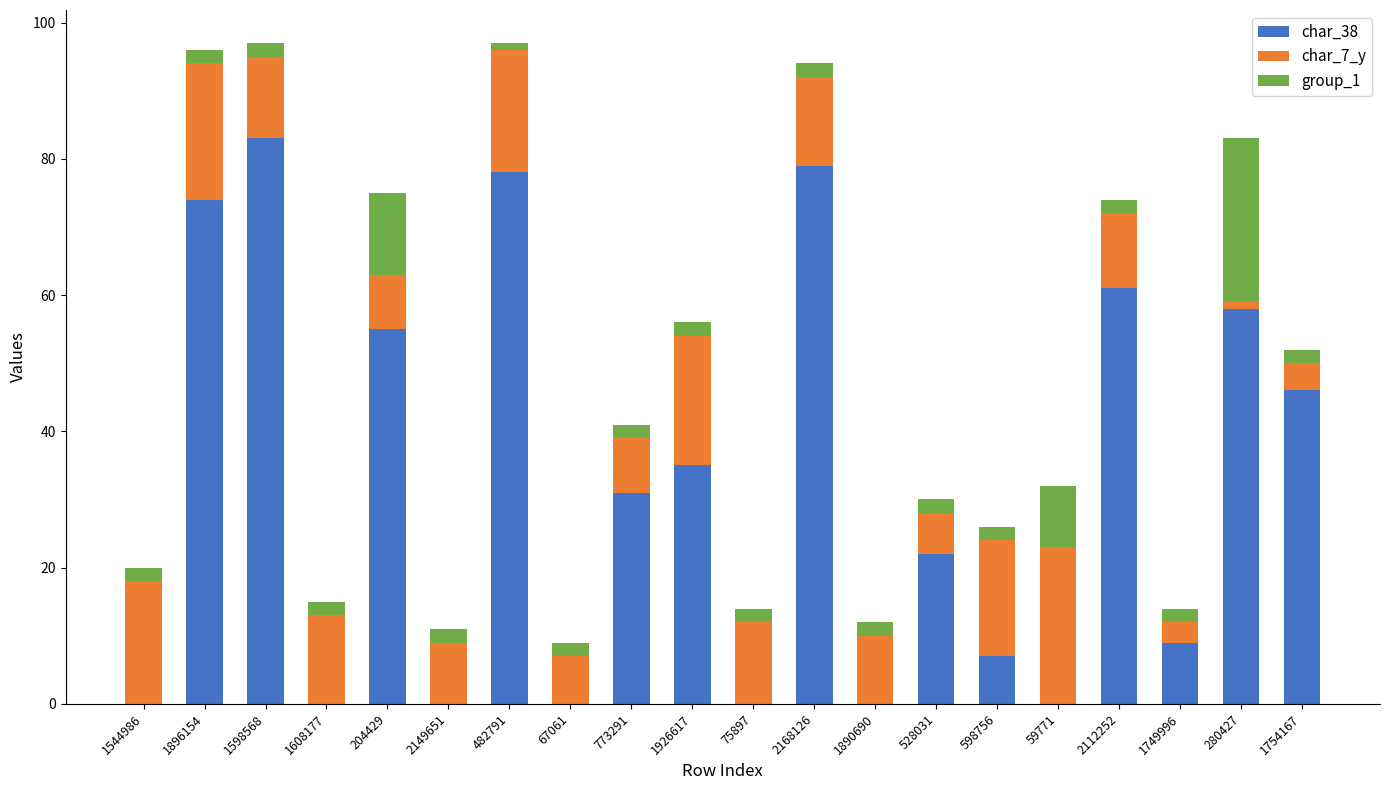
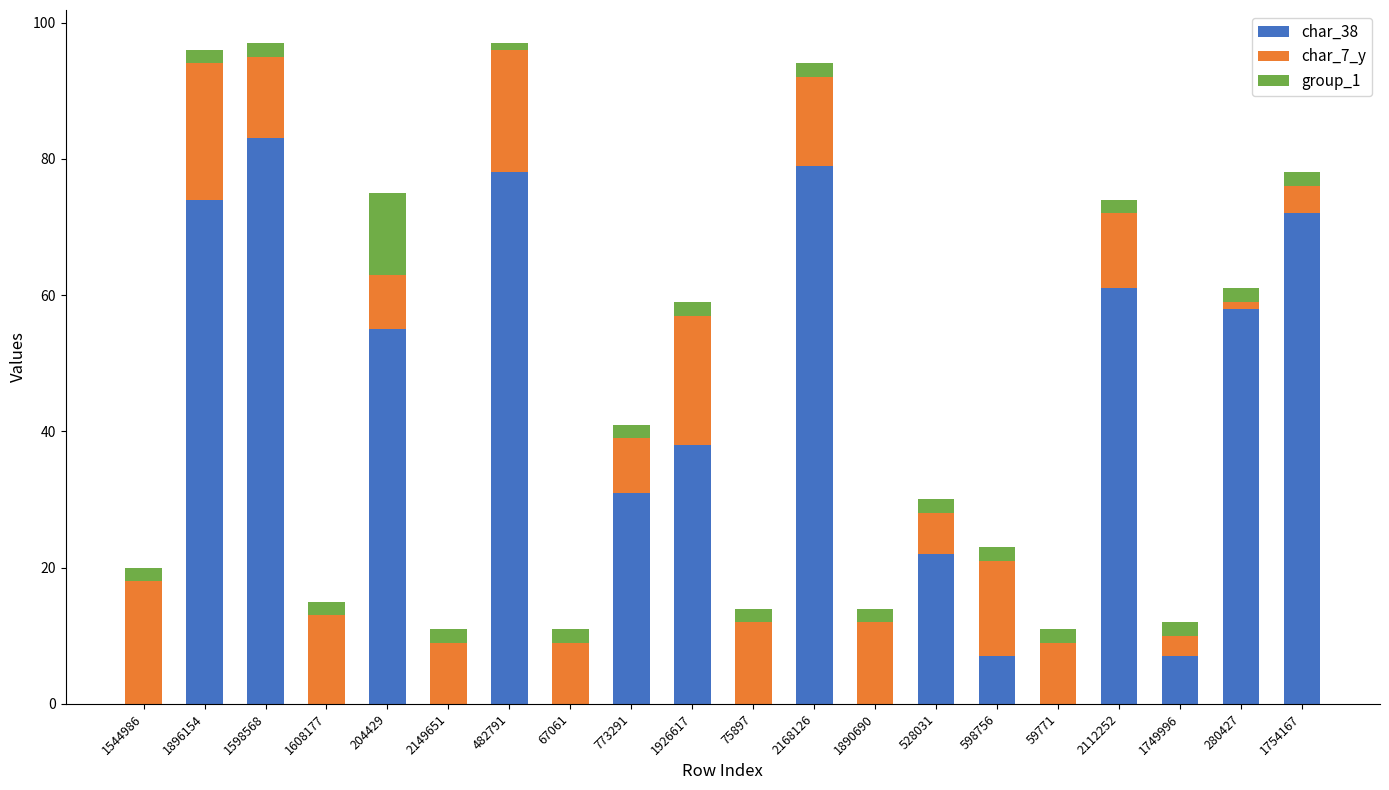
char_7_y, 67061: 7 -> 9
char_38, 1926617: 35 -> 38
char_7_y, 1890690: 10 -> 12
char_7_y, 598756: 17 -> 14
char_7_y, 59771: 23 -> 9
group_1, 59771: 9 -> 2
char_38, 1749996: 9 -> 7
group_1, 280427: 24 -> 2
char_38, 1754167: 46 -> 72
